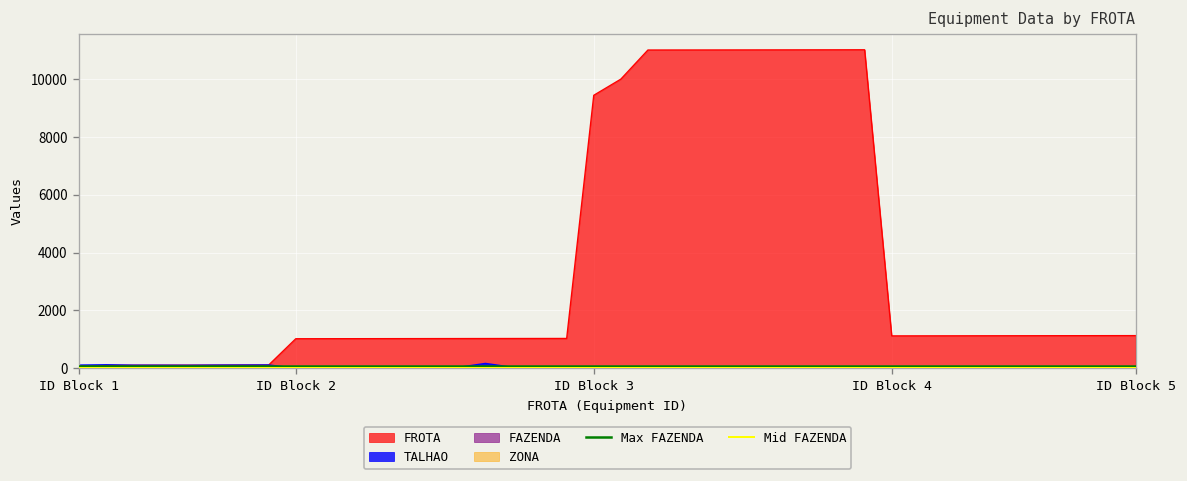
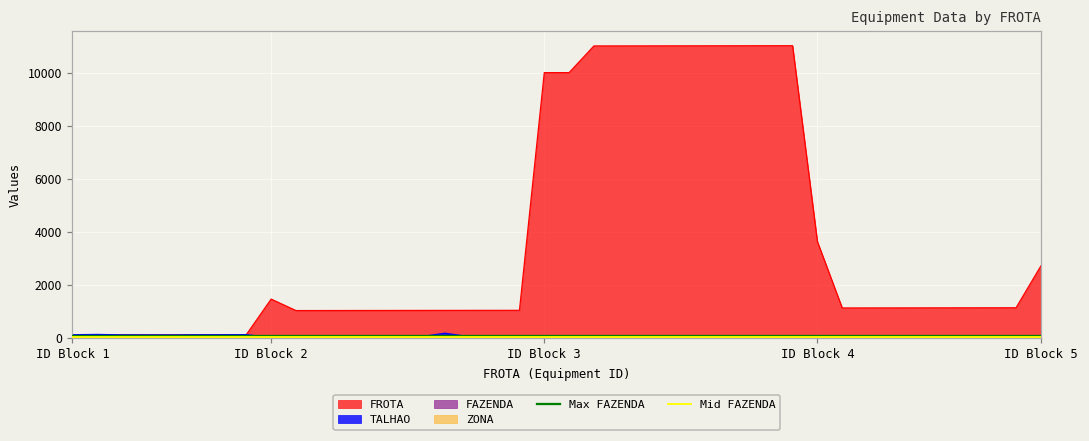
FROTA, ID Block 2: 1000 -> 1500
FROTA, ID Block 3: 9400 -> 10000
FROTA, ID Block 4: 1100 -> 3600
FROTA, ID Block 5: 1100 -> 2700
